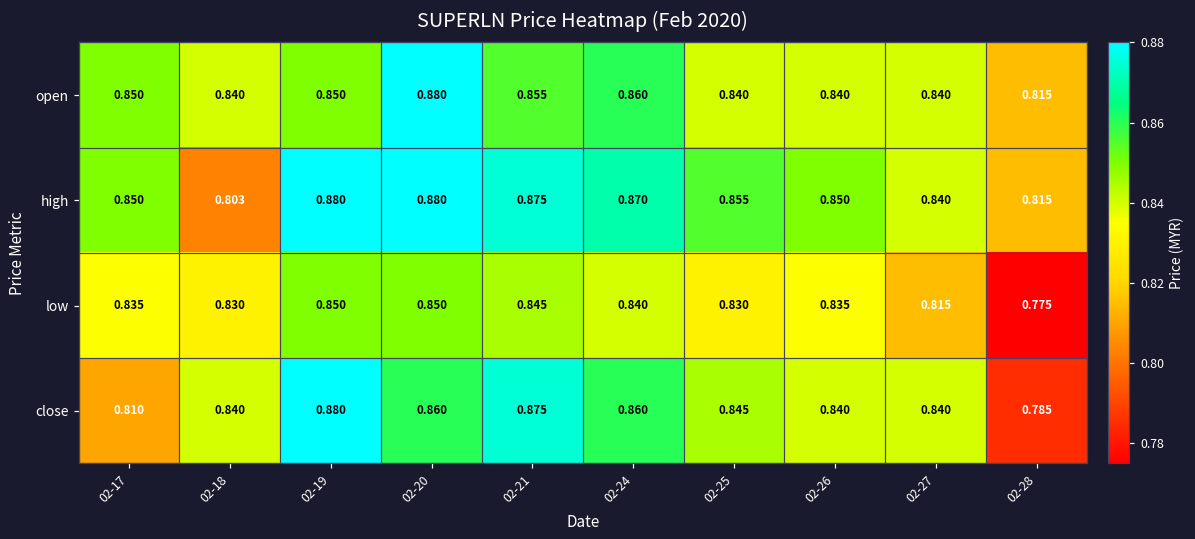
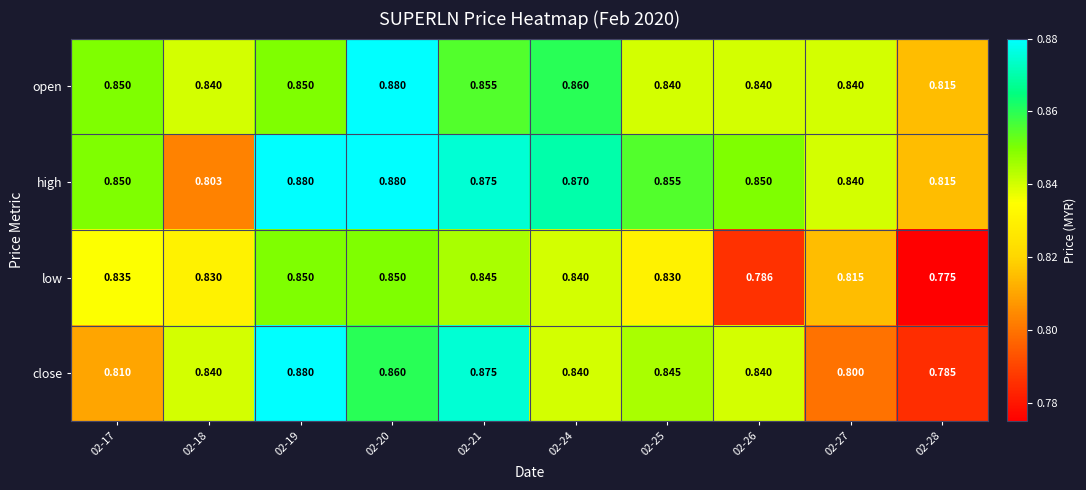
low, 02-26: 0.835 -> 0.786
close, 02-24: 0.860 -> 0.840
close, 02-27: 0.840 -> 0.800
